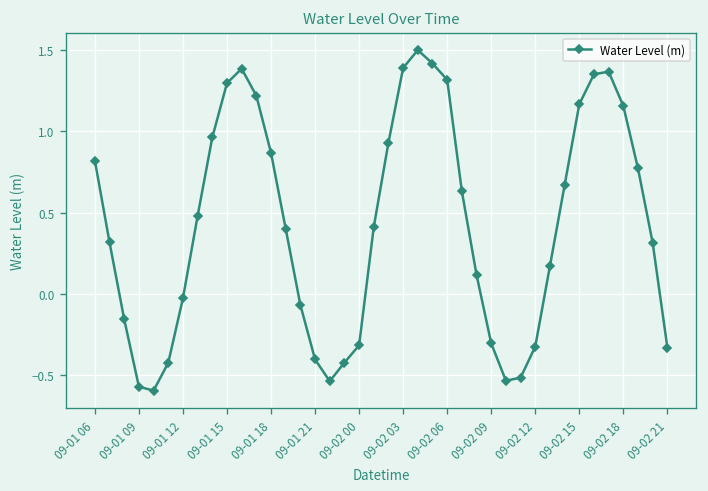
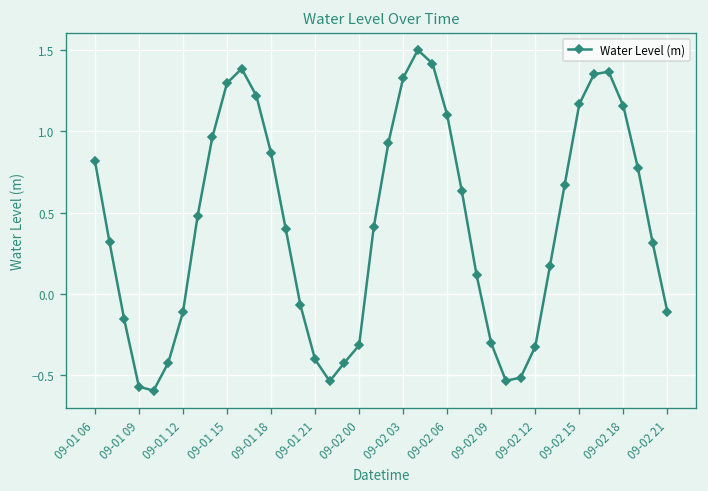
09-01 12: -0.03 -> -0.11
09-02 03: 1.39 -> 1.33
09-02 06: 1.32 -> 1.10
09-02 21: -0.33 -> -0.11
